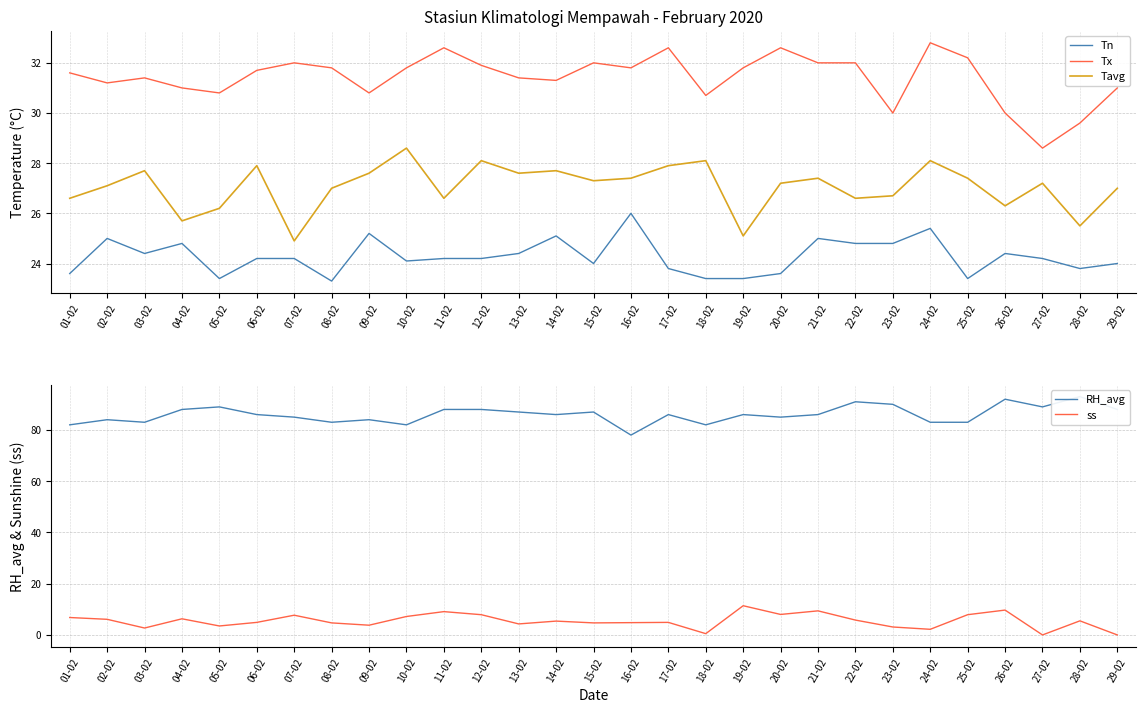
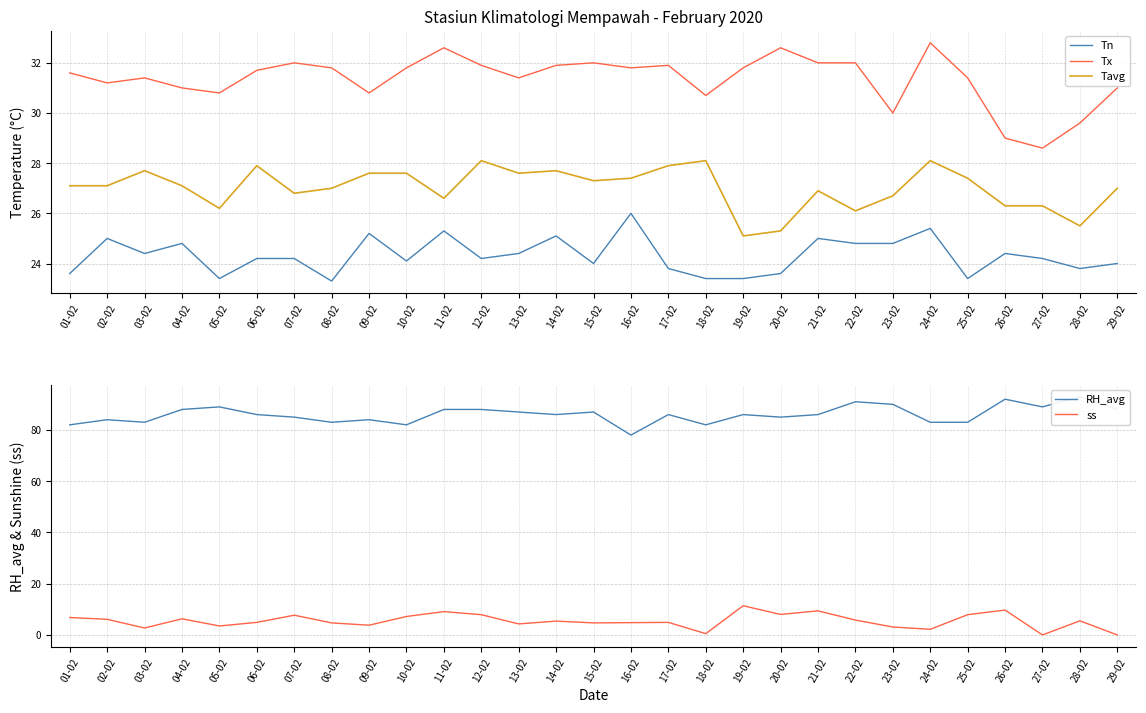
Stasiun Klimatologi Mempawah - February 2020, Tavg, 01-02: 26.6 -> 27.1
Stasiun Klimatologi Mempawah - February 2020, Tavg, 04-02: 25.7 -> 27.1
Stasiun Klimatologi Mempawah - February 2020, Tavg, 07-02: 24.9 -> 26.8
Stasiun Klimatologi Mempawah - February 2020, Tavg, 10-02: 28.6 -> 27.6
Stasiun Klimatologi Mempawah - February 2020, Tn, 11-02: 24.2 -> 25.3
Stasiun Klimatologi Mempawah - February 2020, Tx, 14-02: 31.3 -> 31.9
Stasiun Klimatologi Mempawah - February 2020, Tx, 17-02: 32.6 -> 31.9
Stasiun Klimatologi Mempawah - February 2020, Tavg, 20-02: 27.2 -> 25.3
Stasiun Klimatologi Mempawah - February 2020, Tavg, 21-02: 27.4 -> 26.9
Stasiun Klimatologi Mempawah - February 2020, Tavg, 22-02: 26.6 -> 26.1
Stasiun Klimatologi Mempawah - February 2020, Tx, 25-02: 32.2 -> 31.4
Stasiun Klimatologi Mempawah - February 2020, Tx, 26-02: 30 -> 29
Stasiun Klimatologi Mempawah - February 2020, Tavg, 27-02: 27.2 -> 26.3
